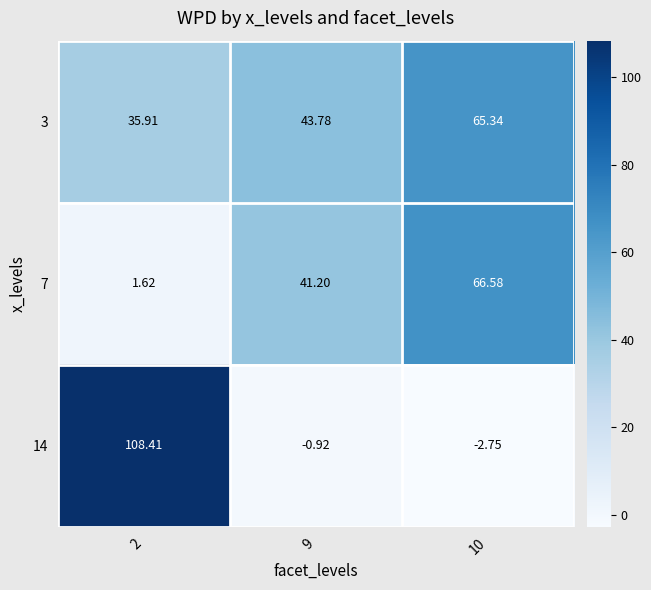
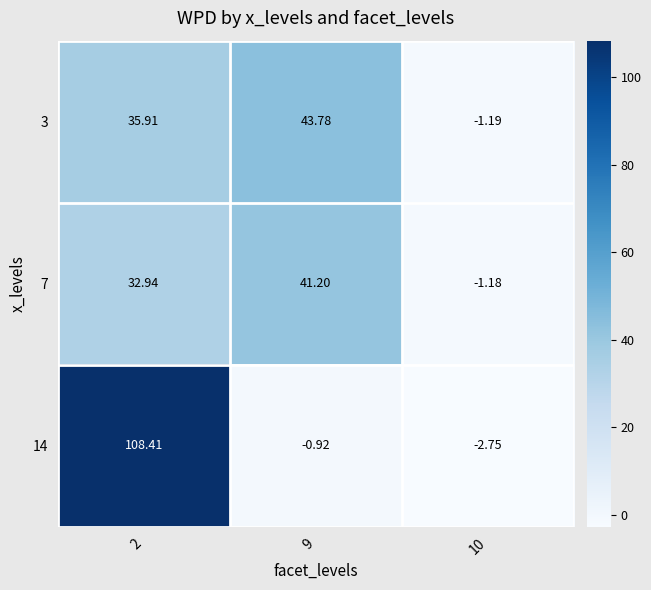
3, 10: 65.34 -> -1.19
7, 2: 1.62 -> 32.94
7, 10: 66.58 -> -1.18
